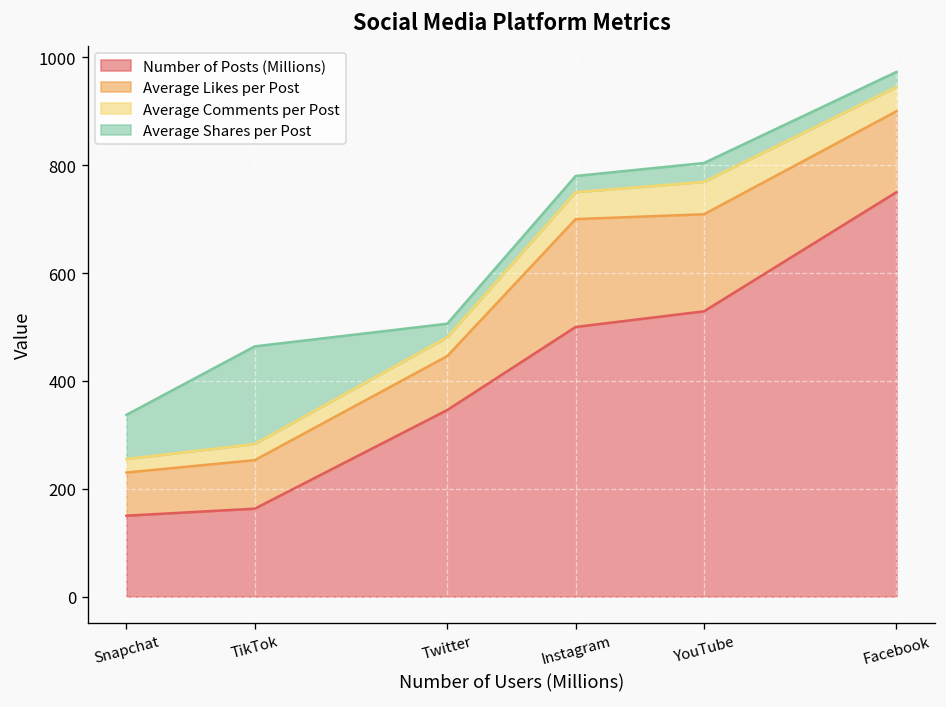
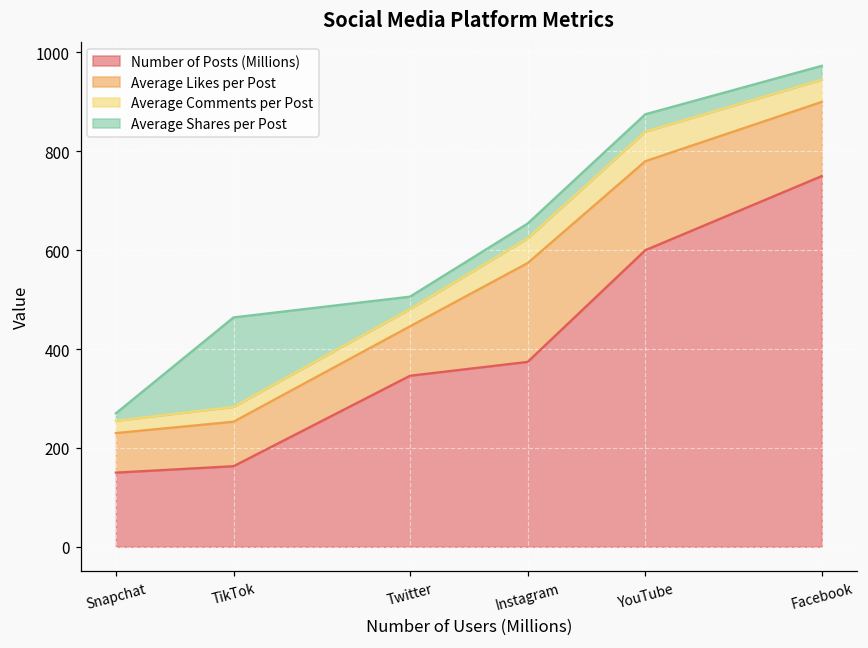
Average Shares per Post, Snapchat: 80 -> 20
Number of Posts (Millions), Instagram: 500 -> 370
Number of Posts (Millions), YouTube: 530 -> 600
